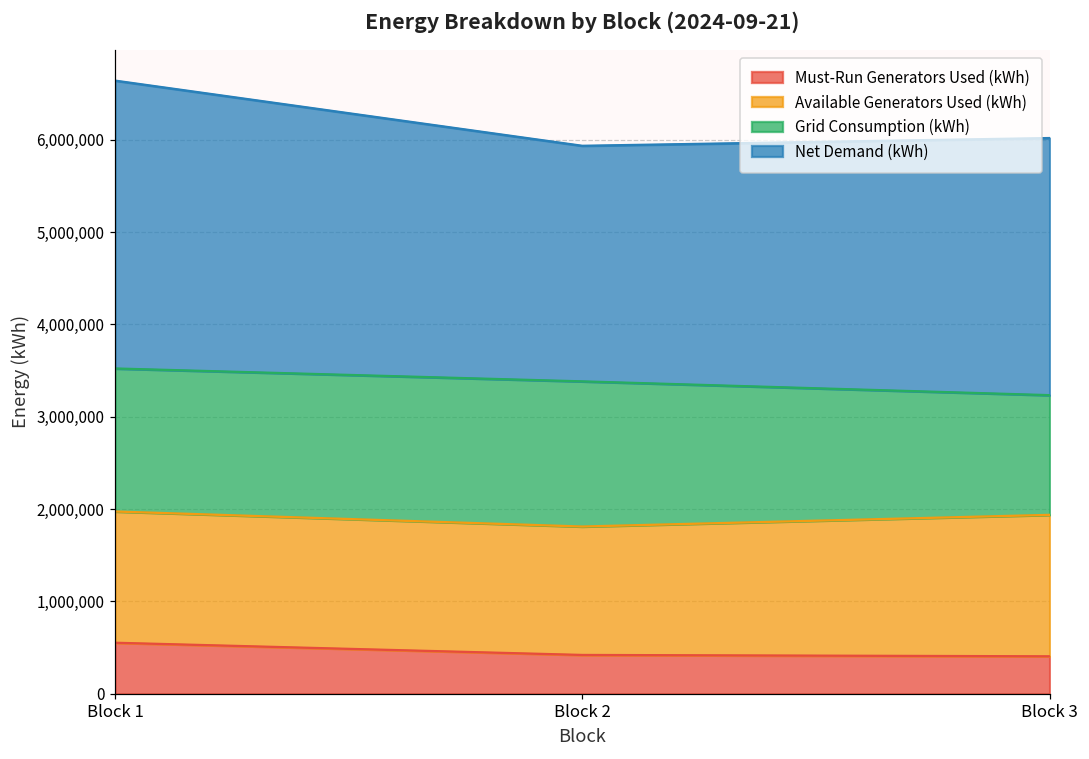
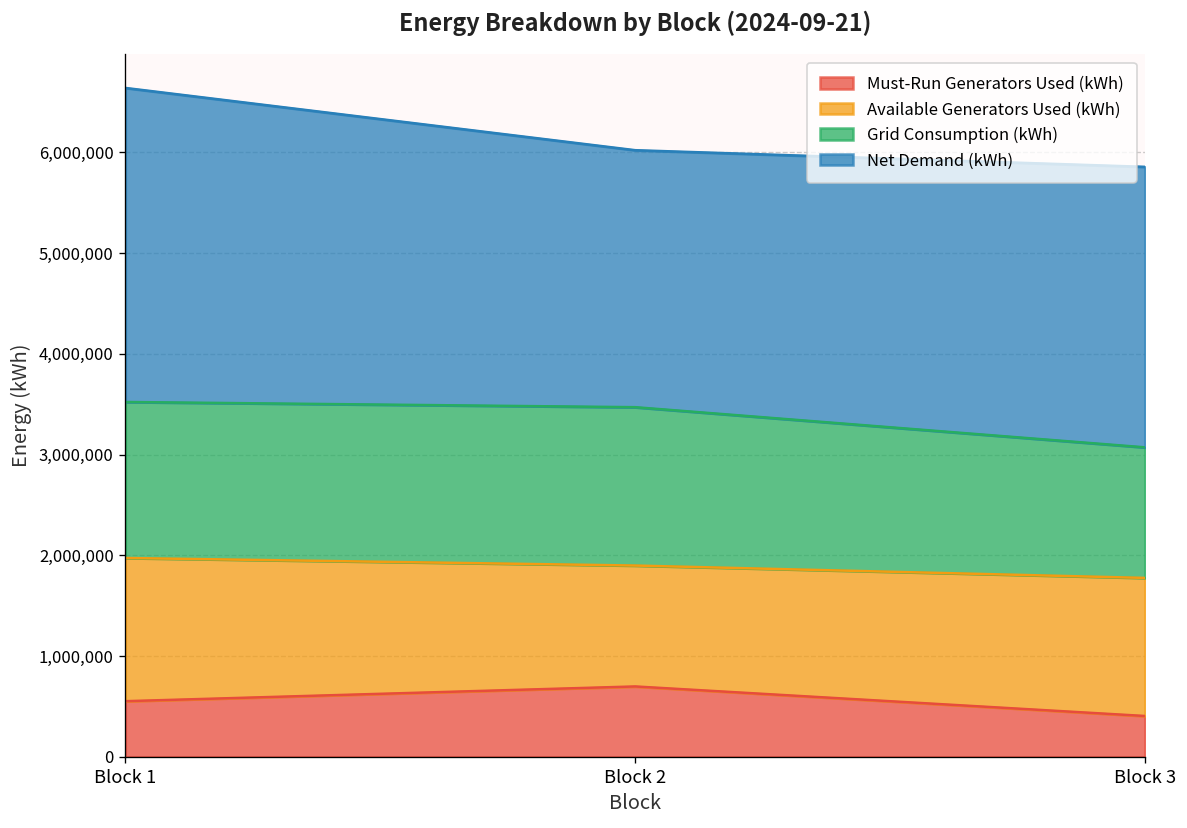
Must-Run Generators Used (kWh), Block 2: 400,000 -> 700,000
Available Generators Used (kWh), Block 2: 1,400,000 -> 1,200,000
Available Generators Used (kWh), Block 3: 1,500,000 -> 1,400,000
